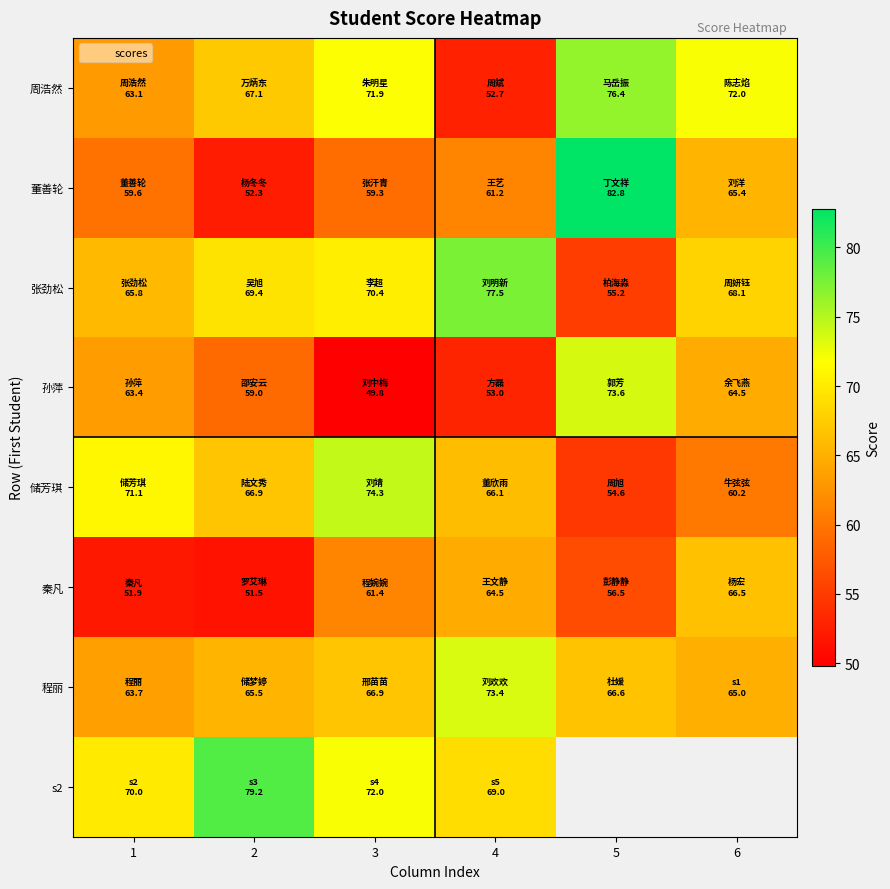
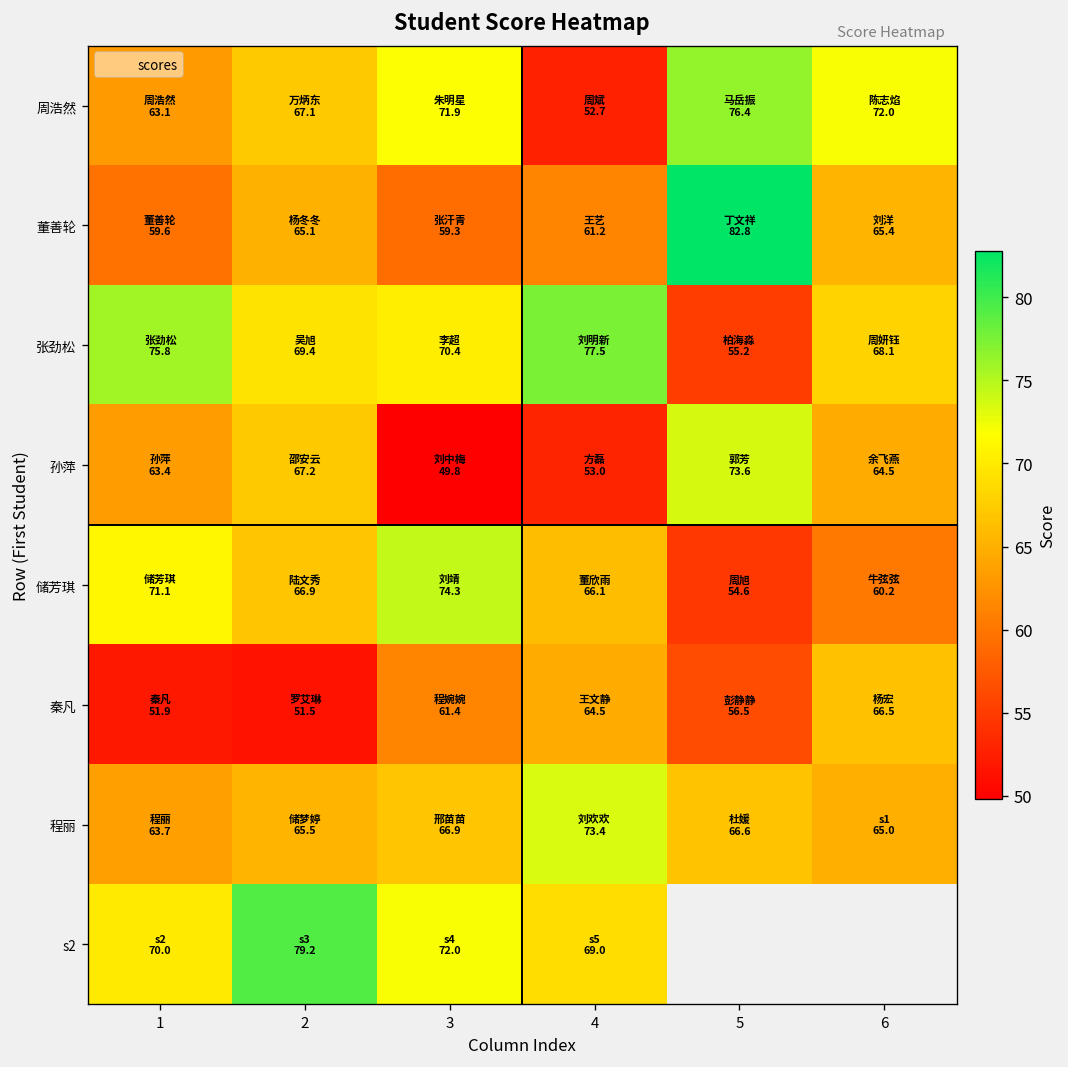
董善轮, 2: 52.3 -> 65.1
张劲松, 1: 65.8 -> 75.8
孙萍, 2: 59.0 -> 67.2
